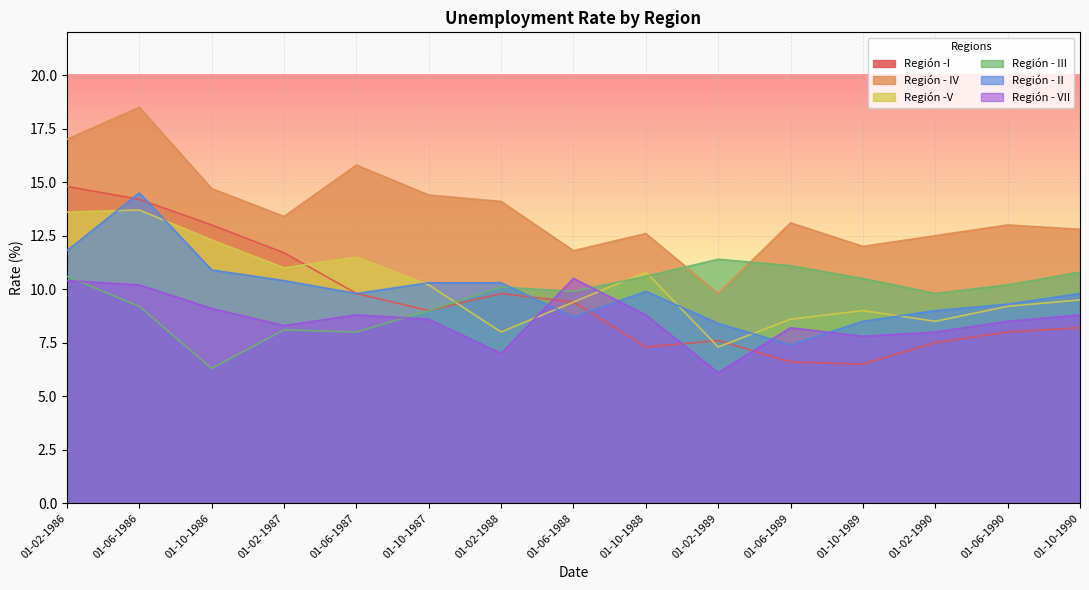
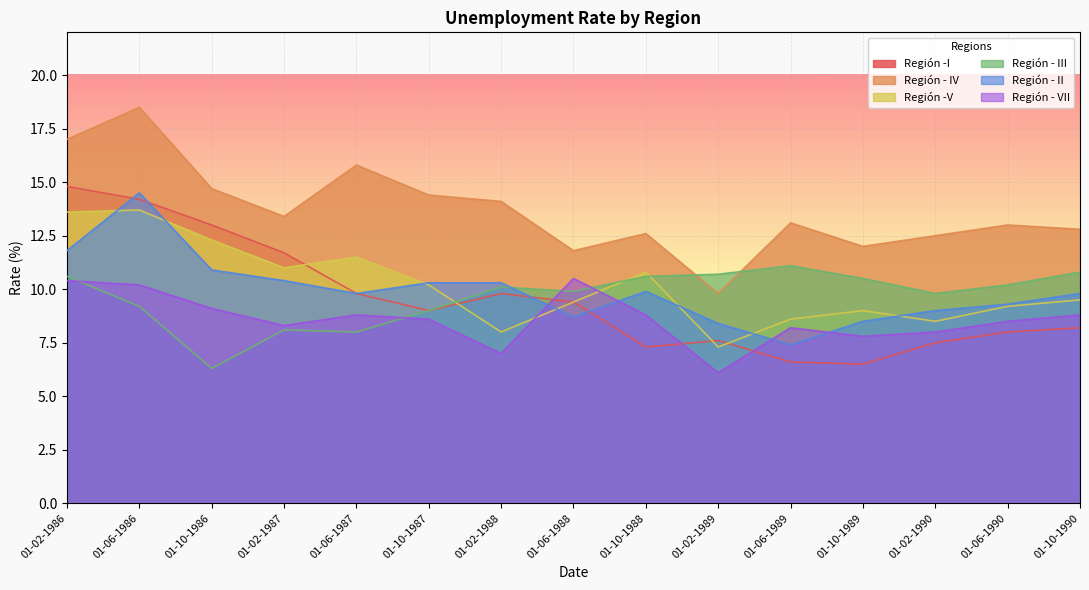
Región - III, 01-02-1989: 11.4 -> 10.7
